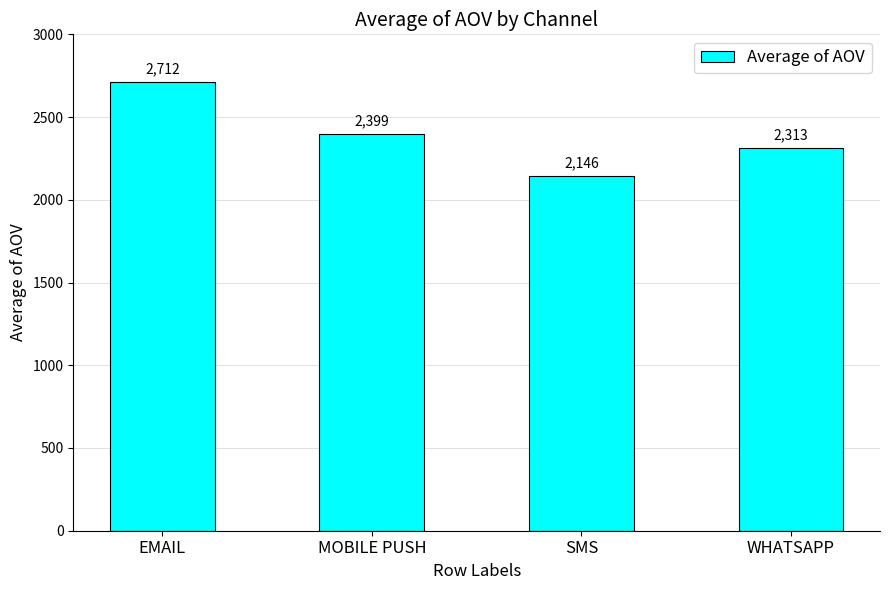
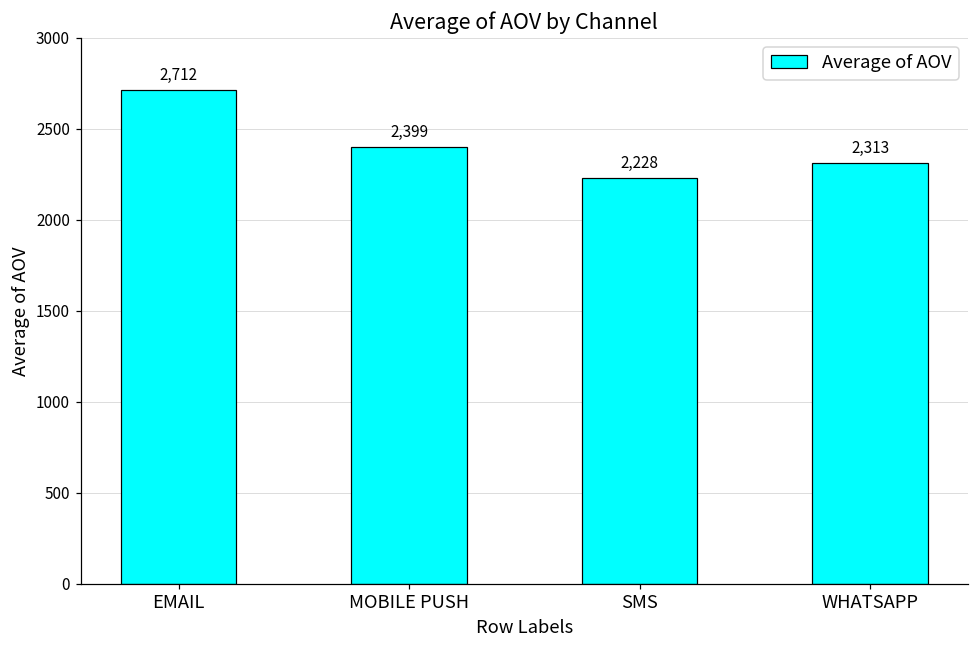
SMS: 2,146 -> 2,228
